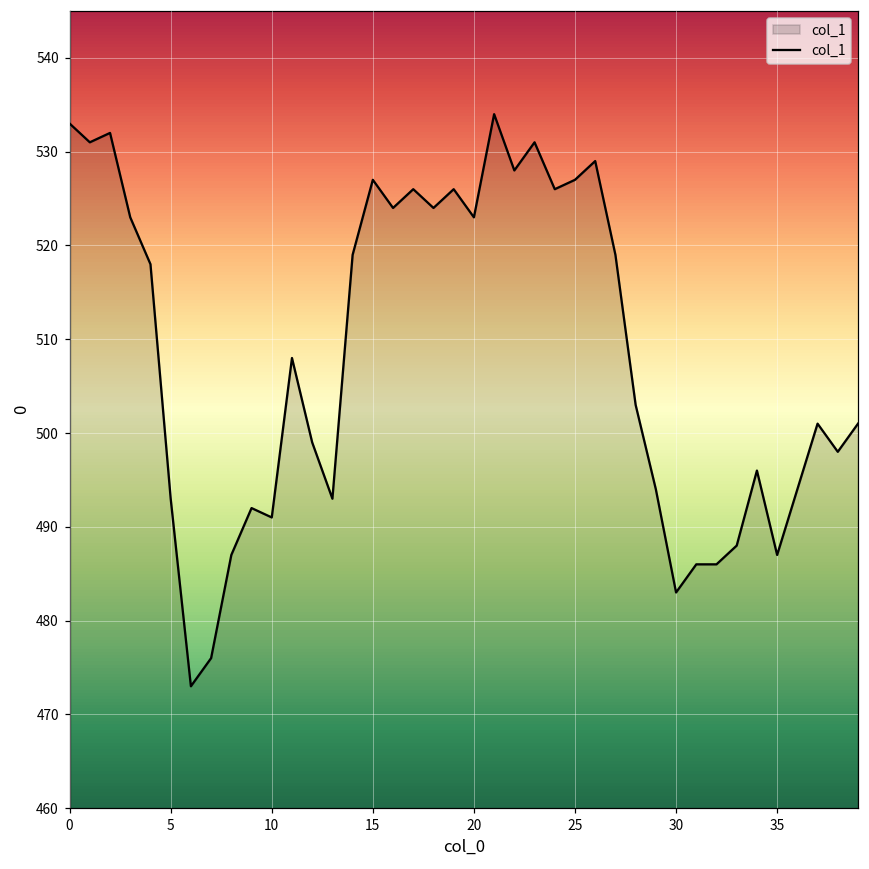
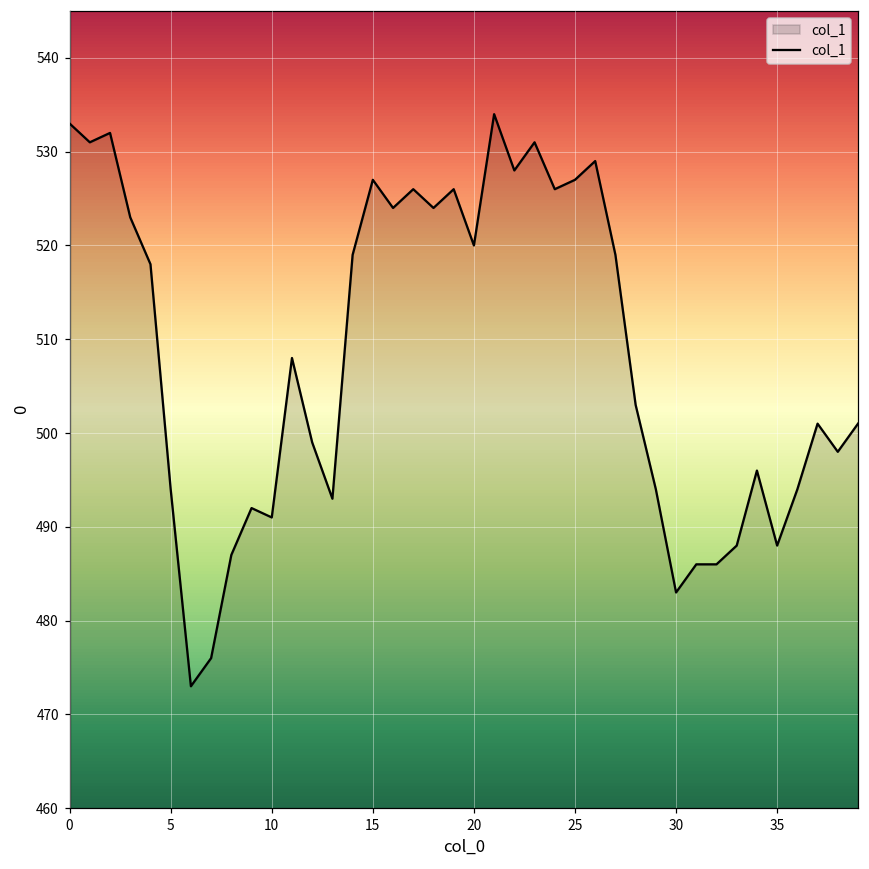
5: 493 -> 494
20: 523 -> 520
35: 487 -> 488
